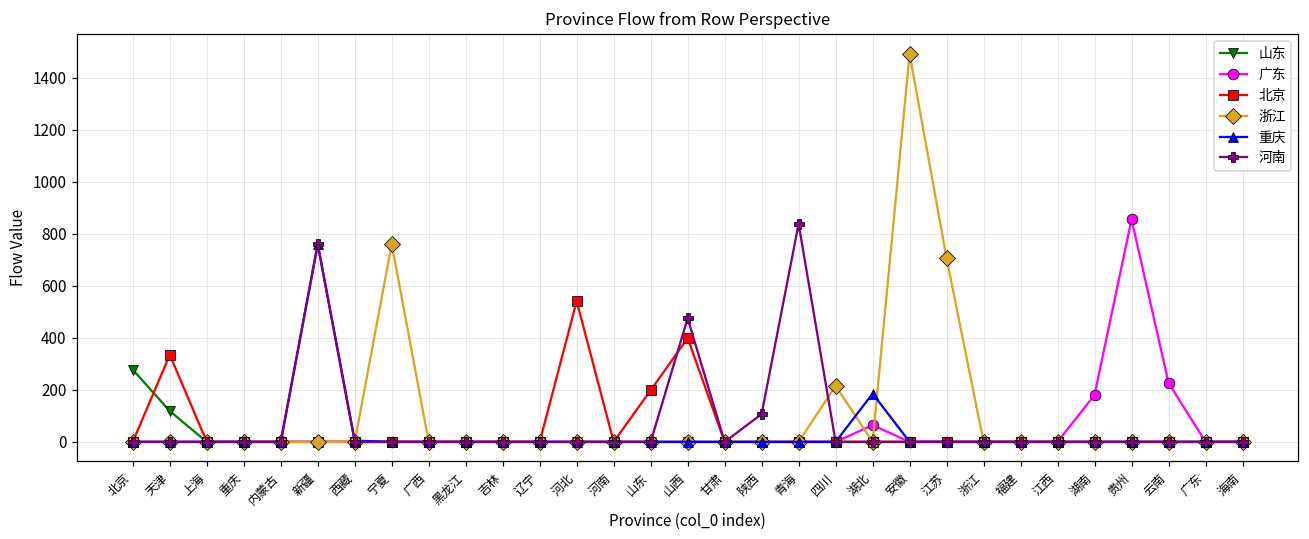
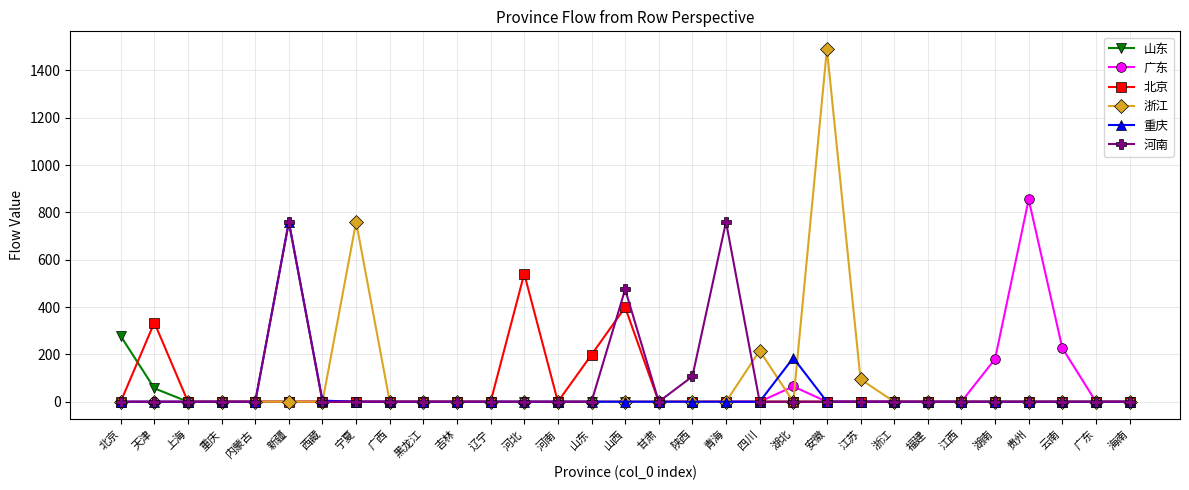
山东, 天津: 120 -> 60
河南, 青海: 840 -> 760
浙江, 江苏: 710 -> 90
